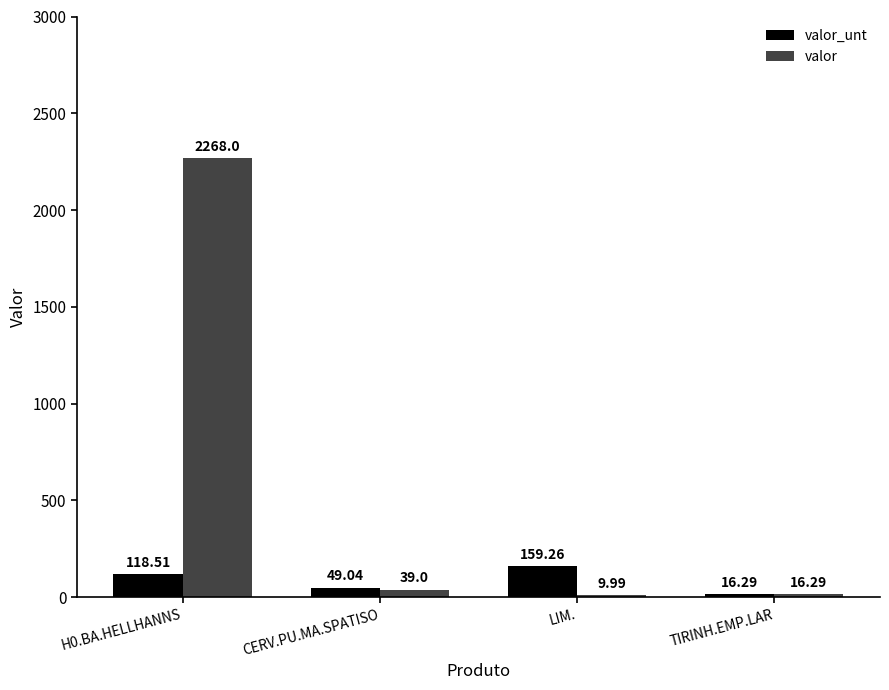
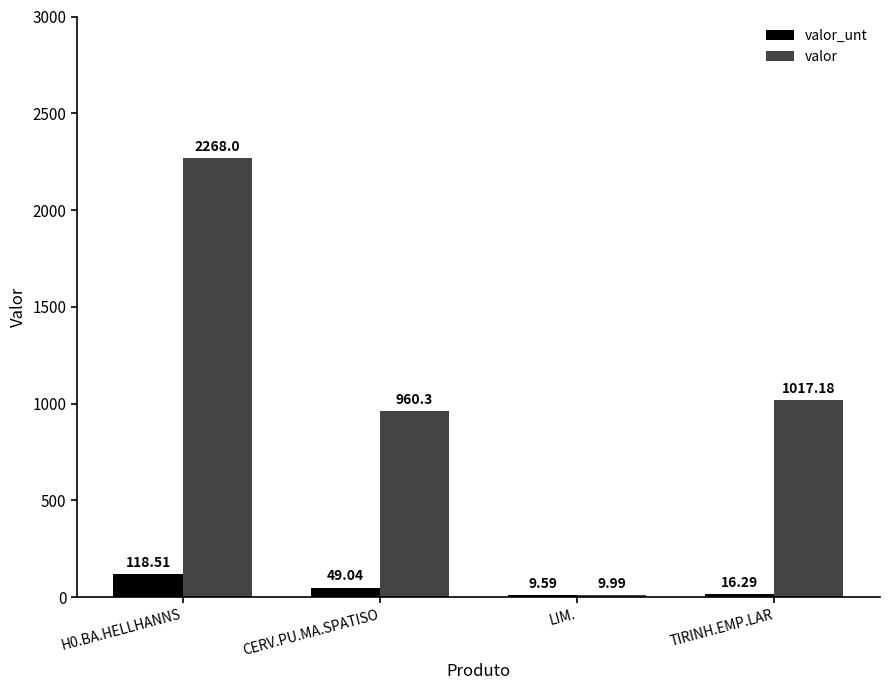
valor, CERV.PU.MA.SPATISO: 39.0 -> 960.3
valor_unt, LIM.: 159.26 -> 9.59
valor, TIRINH.EMP.LAR: 16.29 -> 1017.18
